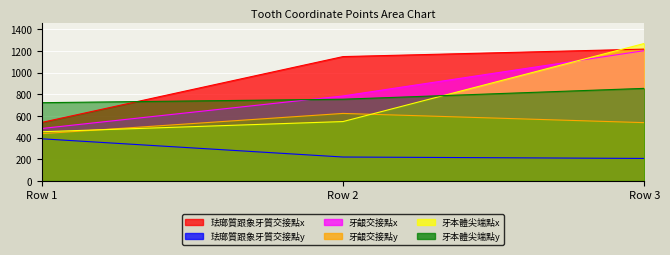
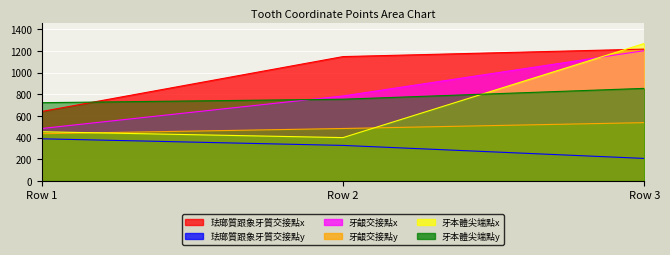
珐瑯質跟象牙質交接點x, Row 1: 540 -> 640
珐瑯質跟象牙質交接點y, Row 2: 220 -> 330
牙齦交接點y, Row 2: 620 -> 480
牙本體尖端點x, Row 2: 550 -> 400
